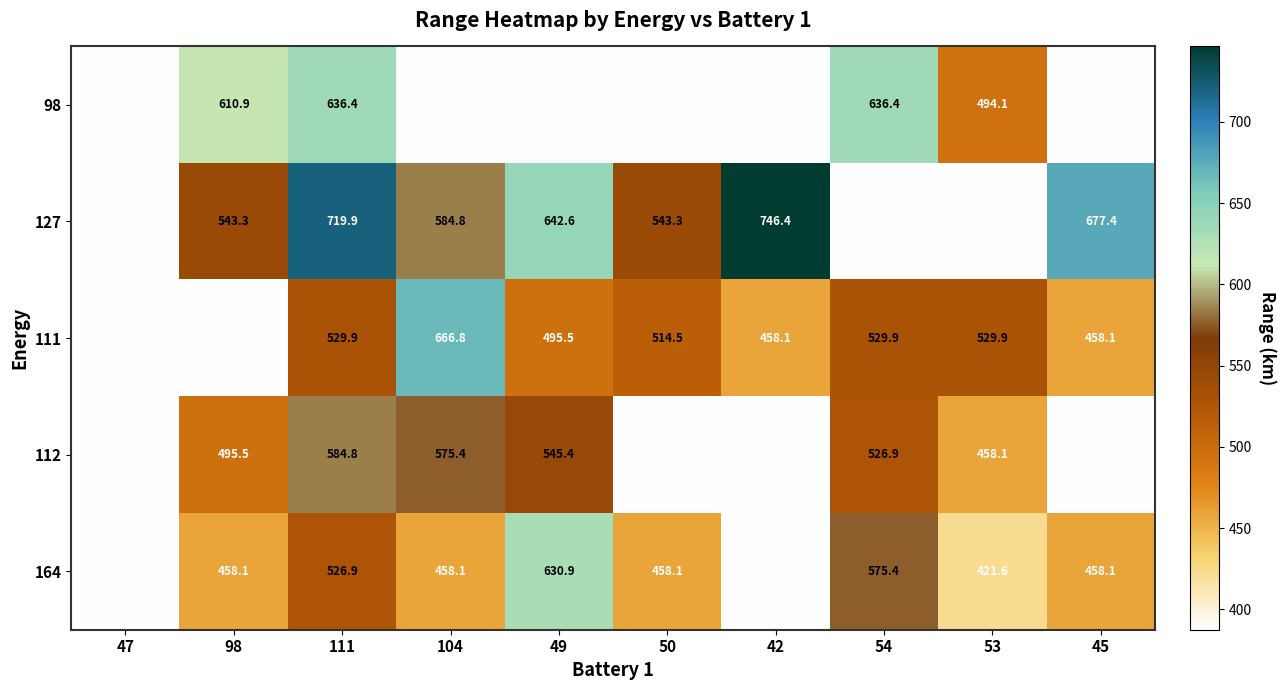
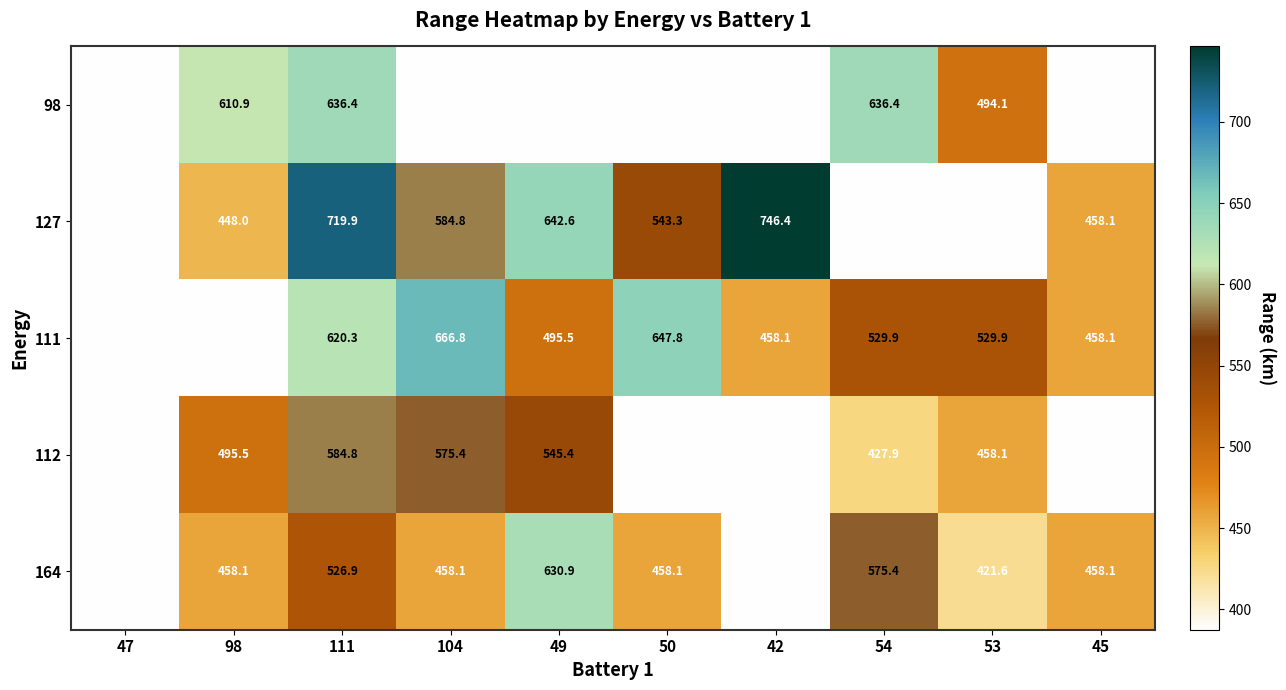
127, 98: 543.3 -> 448.0
127, 45: 677.4 -> 458.1
111, 111: 529.9 -> 620.3
111, 50: 514.5 -> 647.8
112, 54: 526.9 -> 427.9
